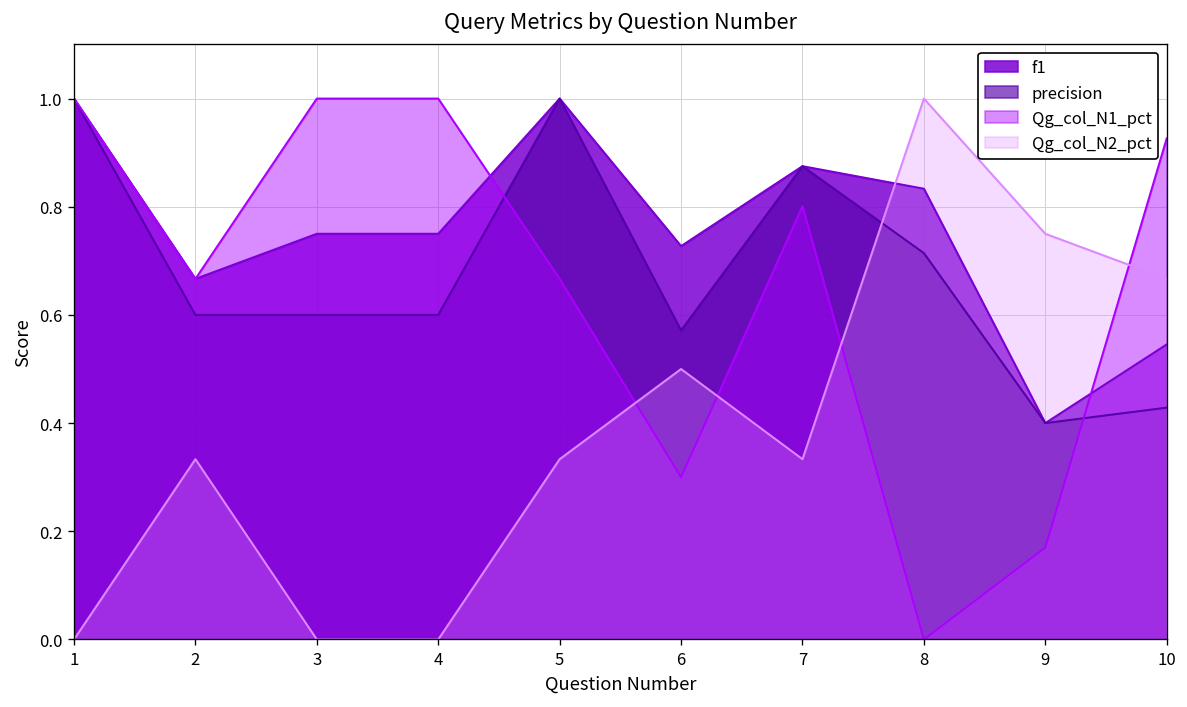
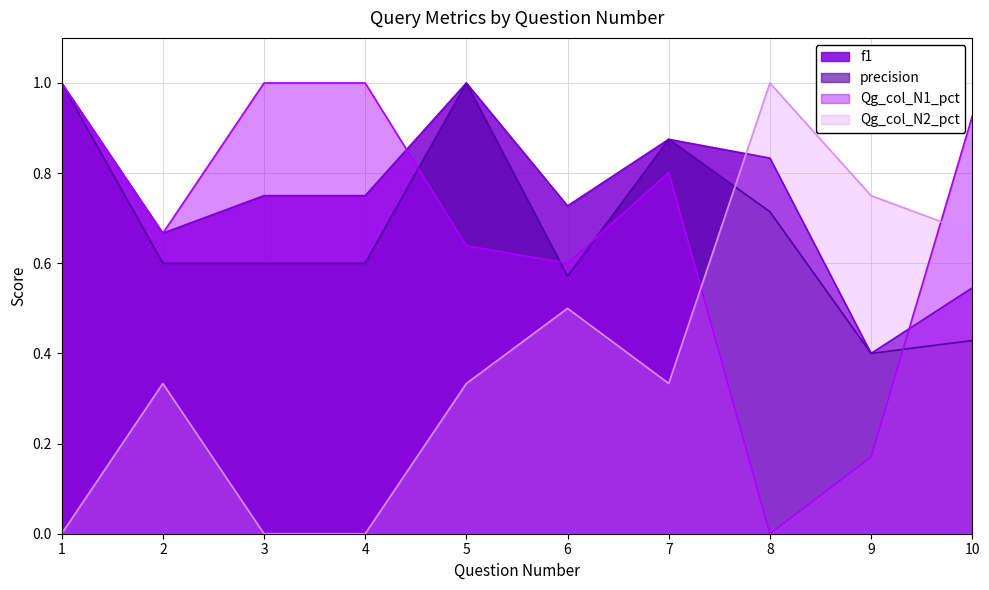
Qg_col_N1_pct, 5: 0.67 -> 0.64
Qg_col_N1_pct, 6: 0.3 -> 0.6
